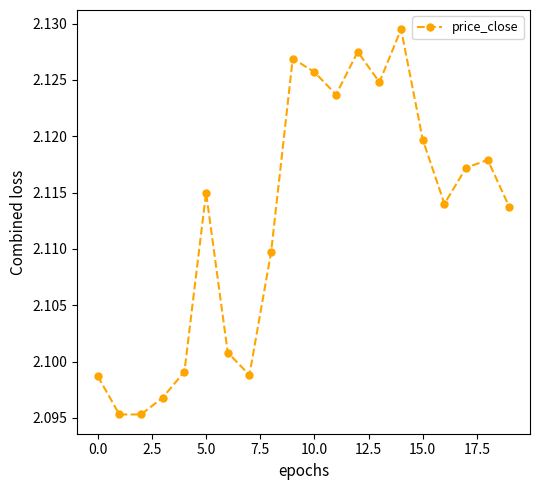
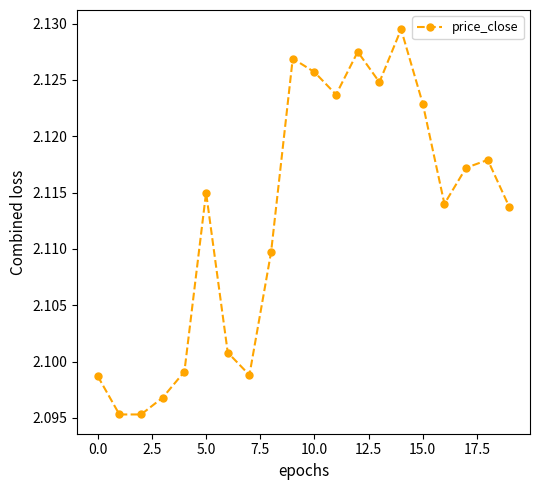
15.0: 2.1197 -> 2.1229
